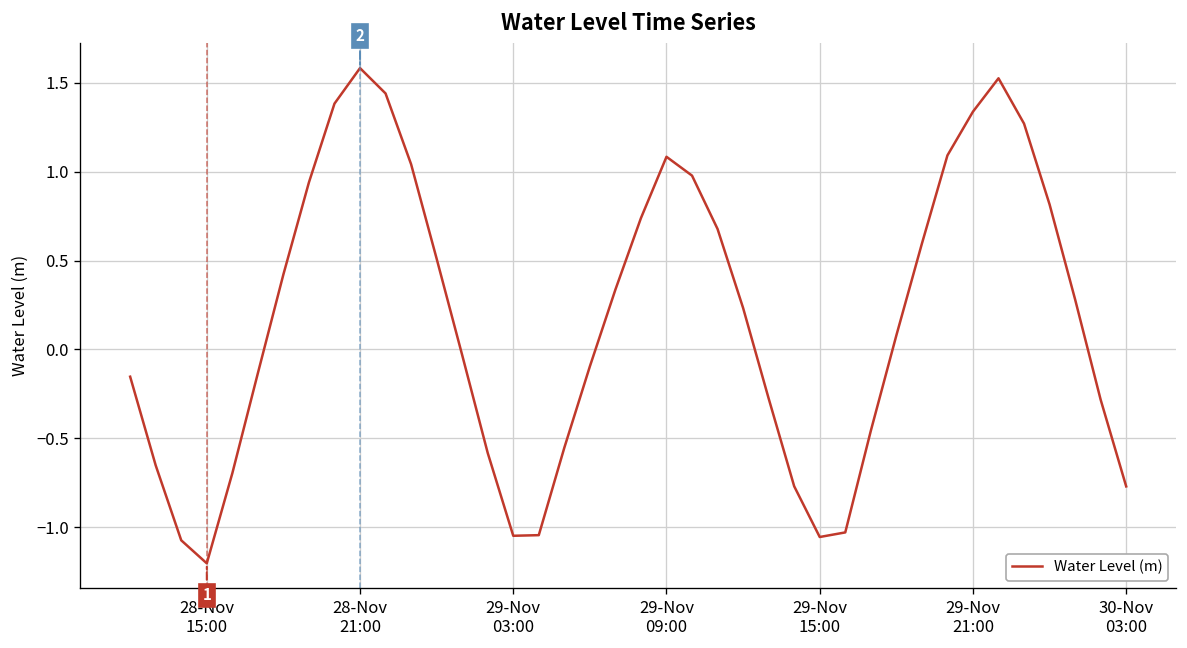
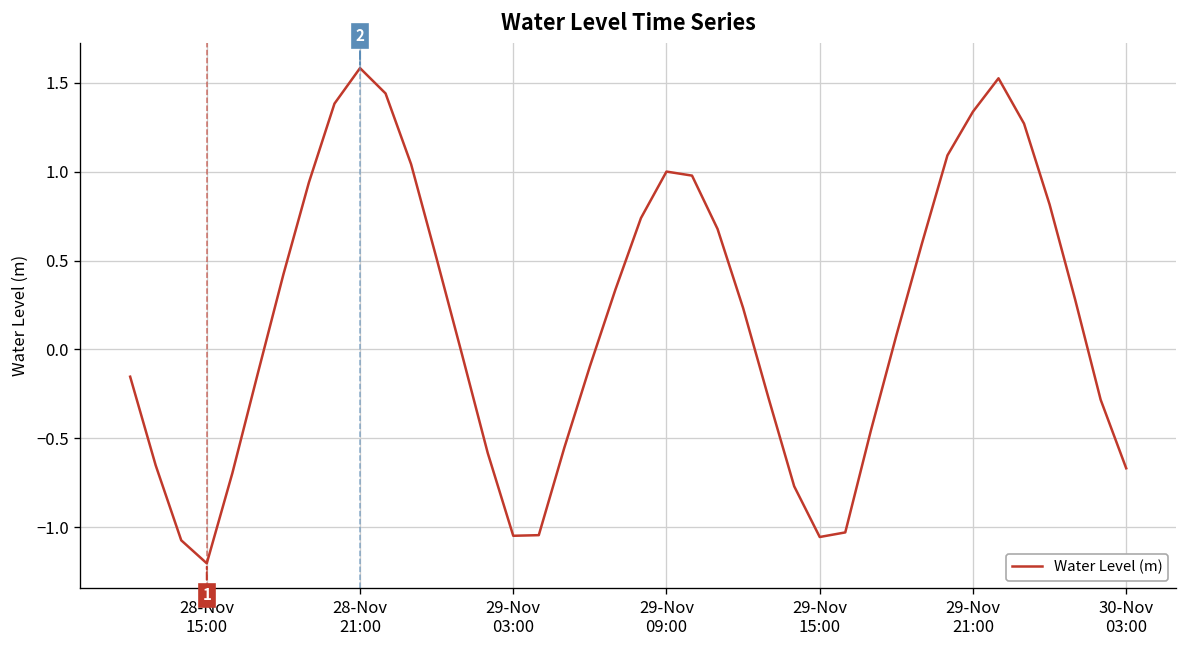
29-Nov 09:00: 1.08 -> 1.00
30-Nov 03:00: -0.77 -> -0.67
